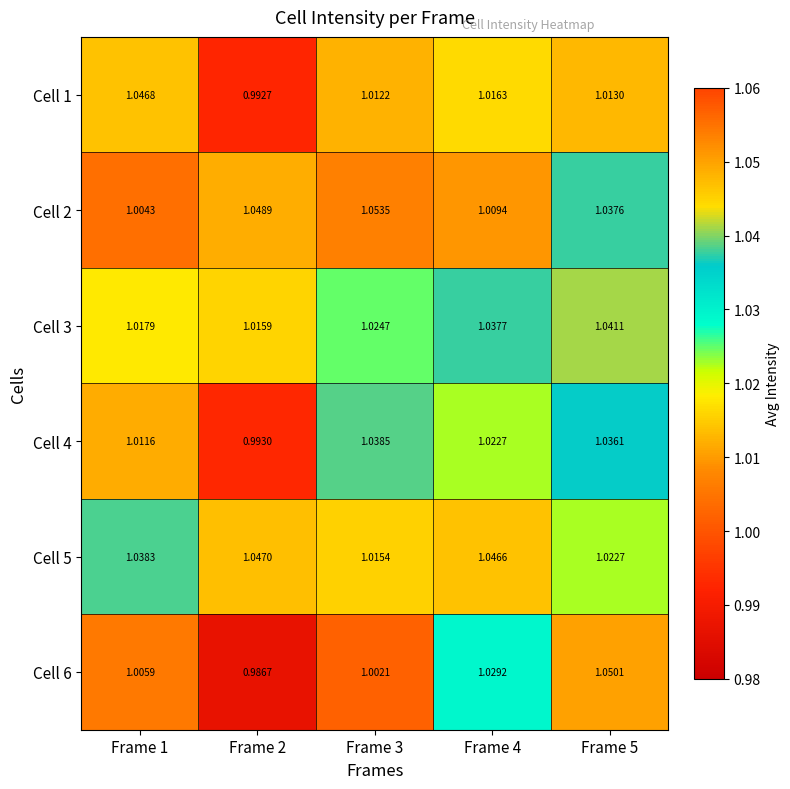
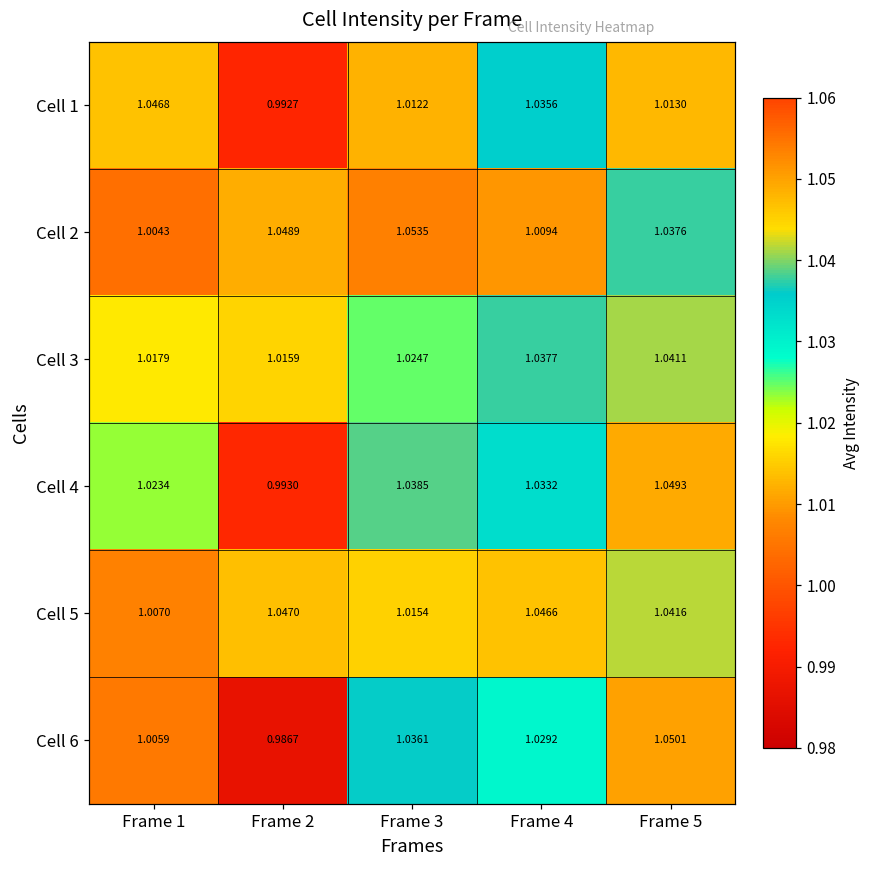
Cell 1, Frame 4: 1.0163 -> 1.0356
Cell 4, Frame 1: 1.0116 -> 1.0234
Cell 4, Frame 4: 1.0227 -> 1.0332
Cell 4, Frame 5: 1.0361 -> 1.0493
Cell 5, Frame 1: 1.0383 -> 1.0070
Cell 5, Frame 5: 1.0227 -> 1.0416
Cell 6, Frame 3: 1.0021 -> 1.0361
